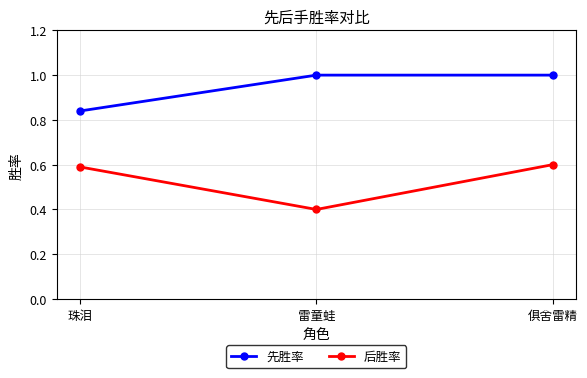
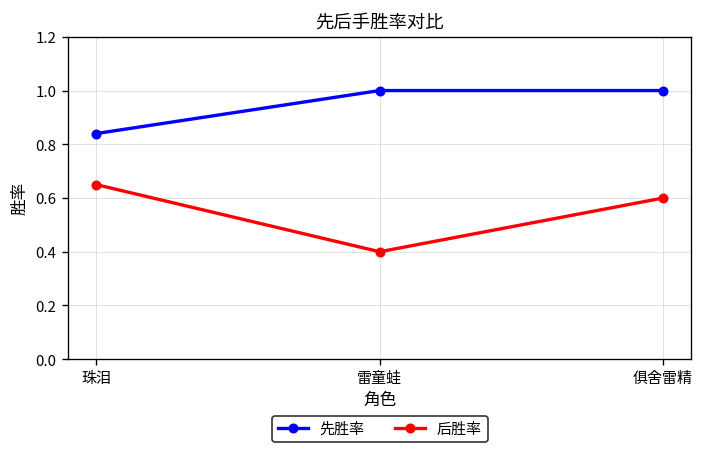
后胜率, 珠泪: 0.59 -> 0.65
